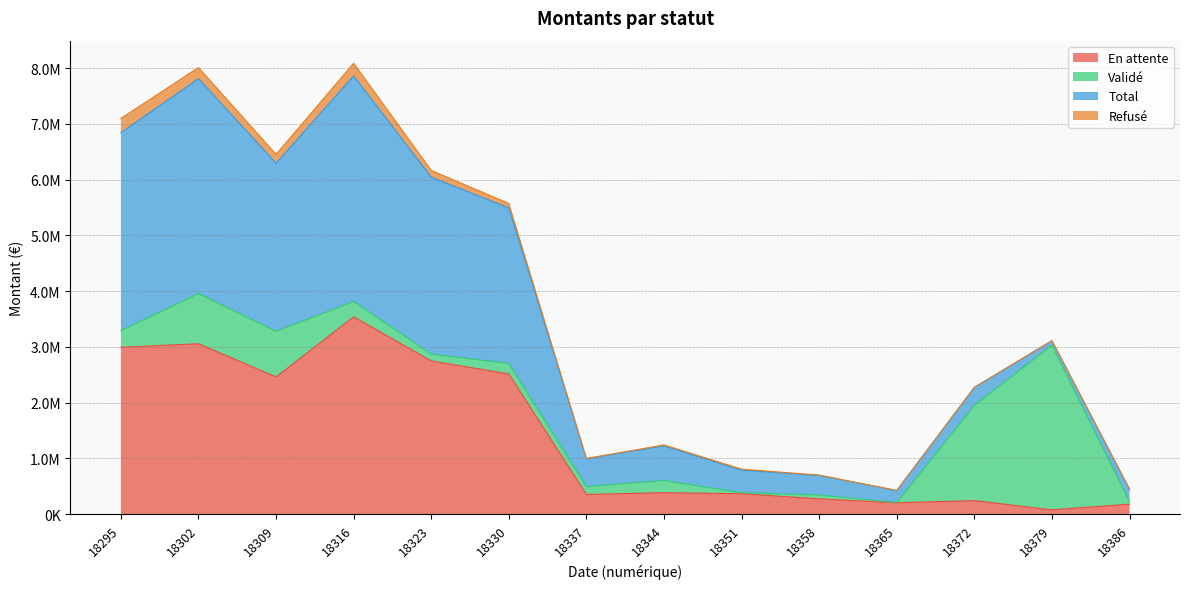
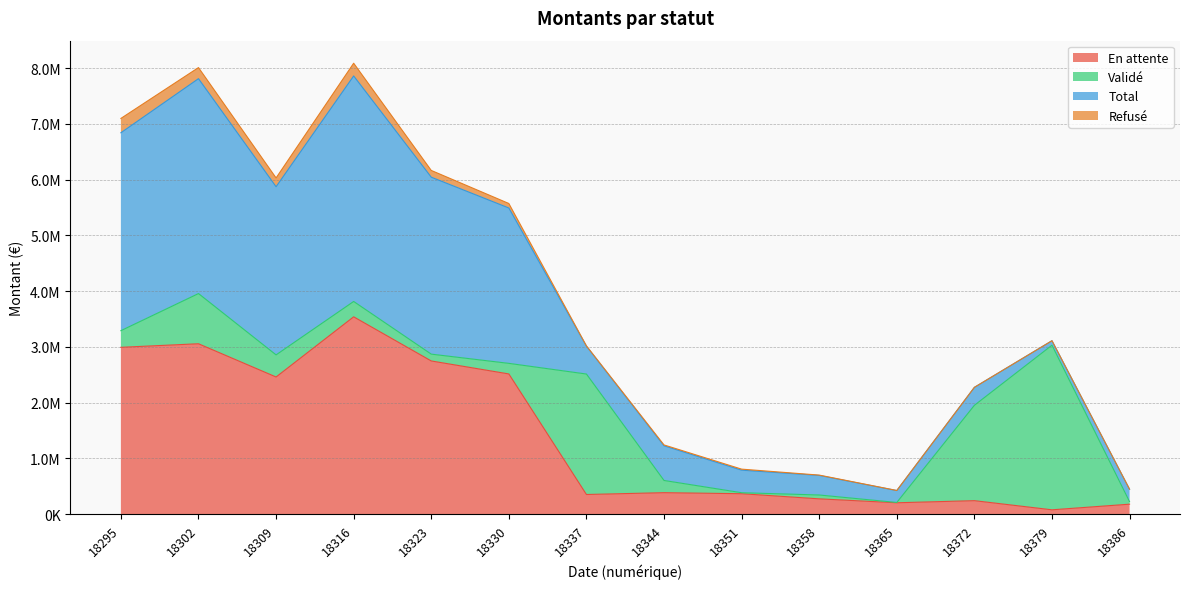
Validé, 18309: 800000 -> 400000
Validé, 18337: 100000 -> 2200000
